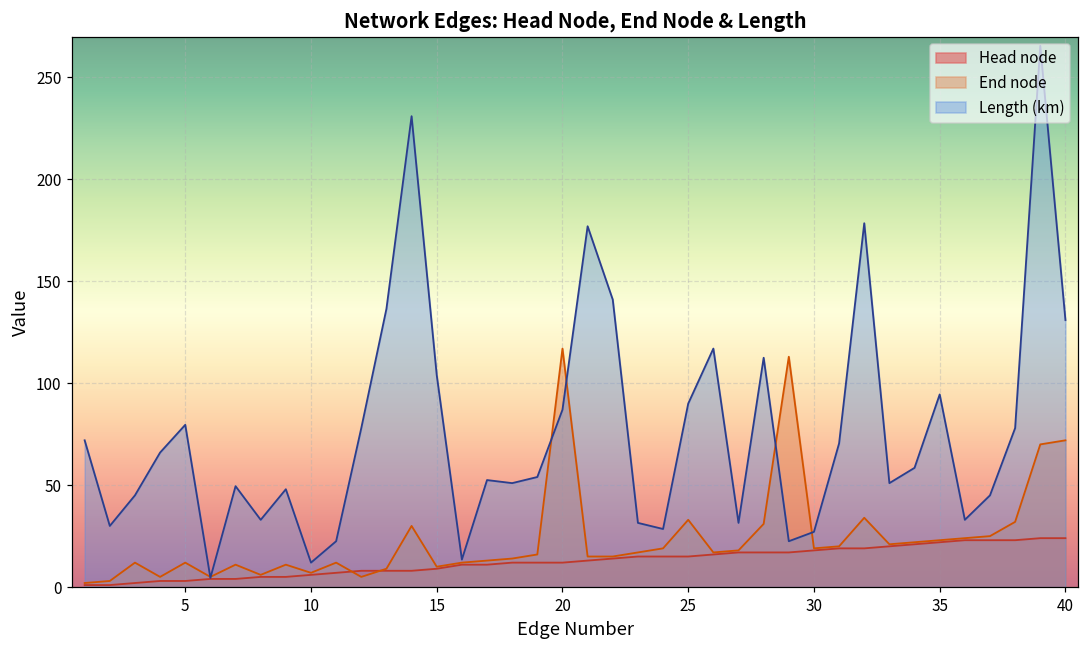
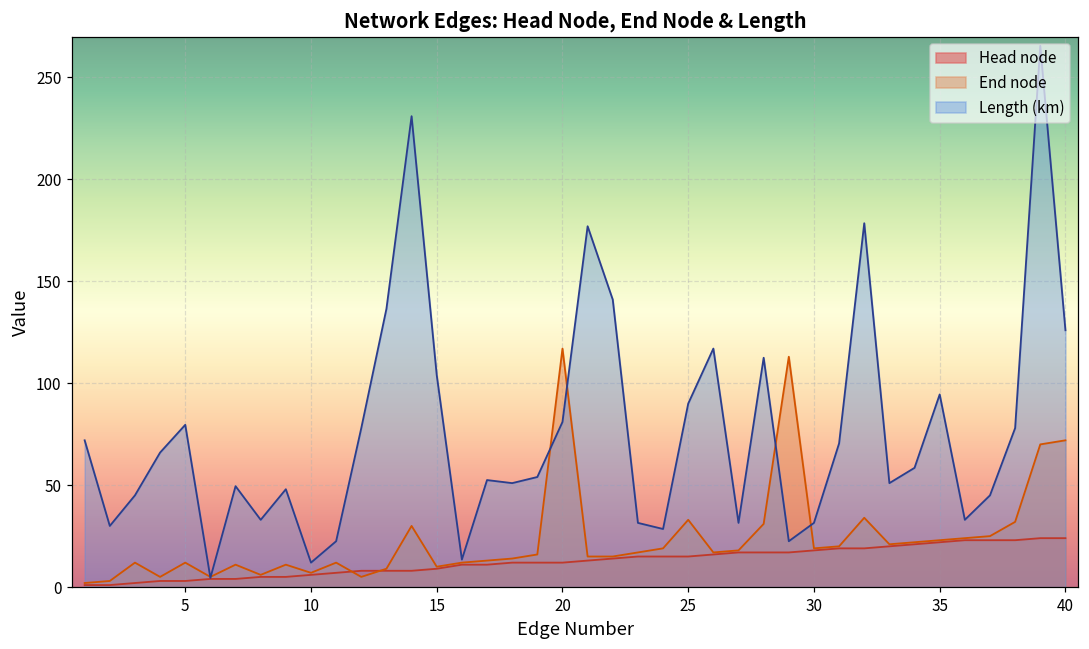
Length (km), 20: 87 -> 81
Length (km), 30: 27 -> 32
Length (km), 40: 131 -> 126
